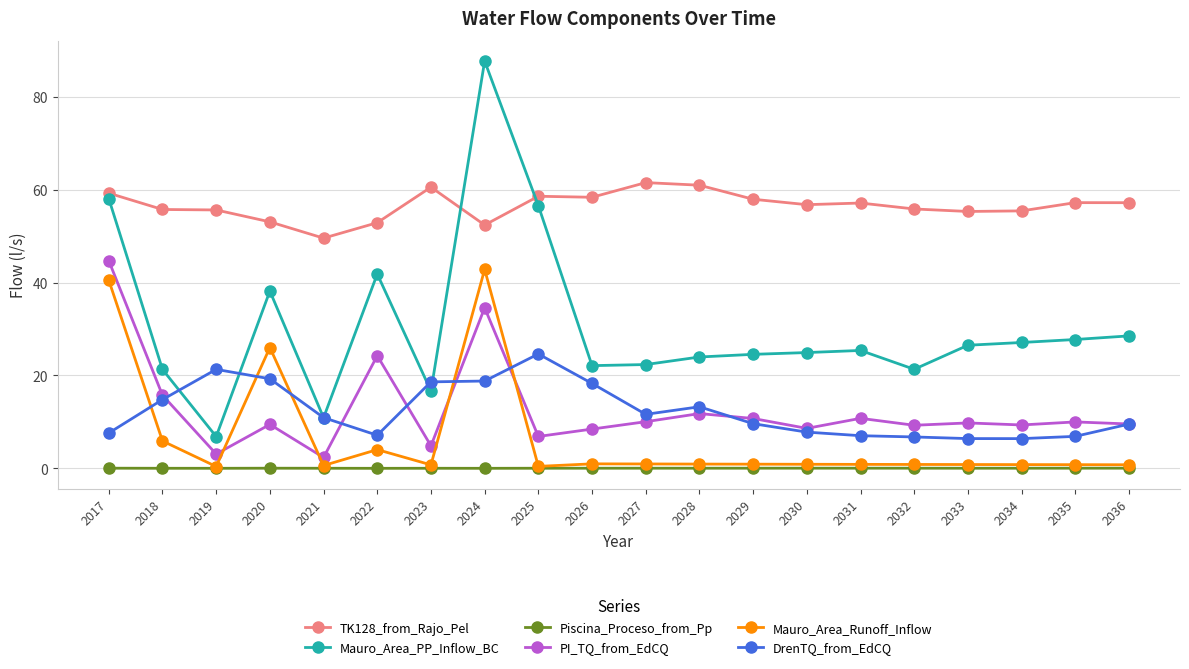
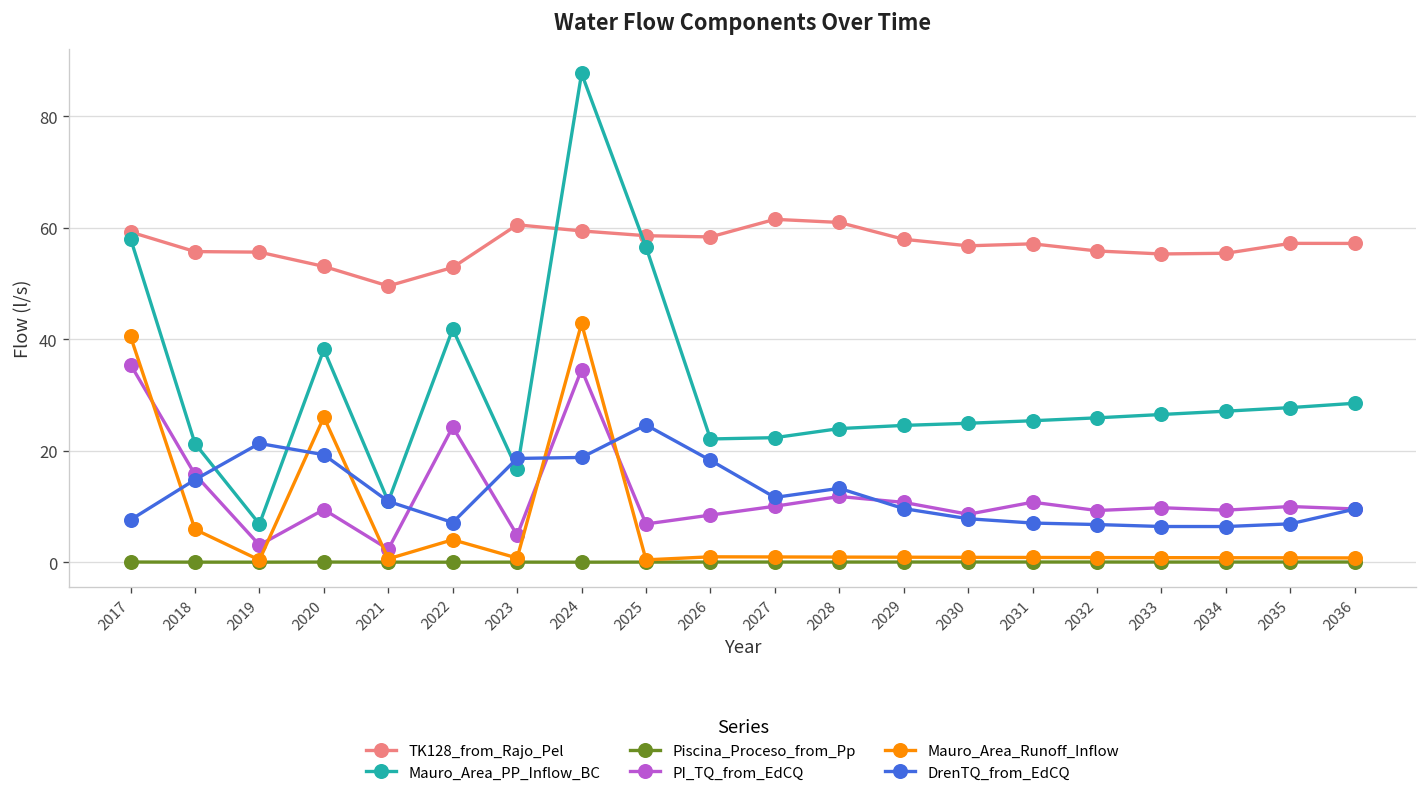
PI_TQ_from_EdCQ, 2017: 45 -> 35
TK128_from_Rajo_Pel, 2024: 52 -> 59
Mauro_Area_PP_Inflow_BC, 2032: 21 -> 26
